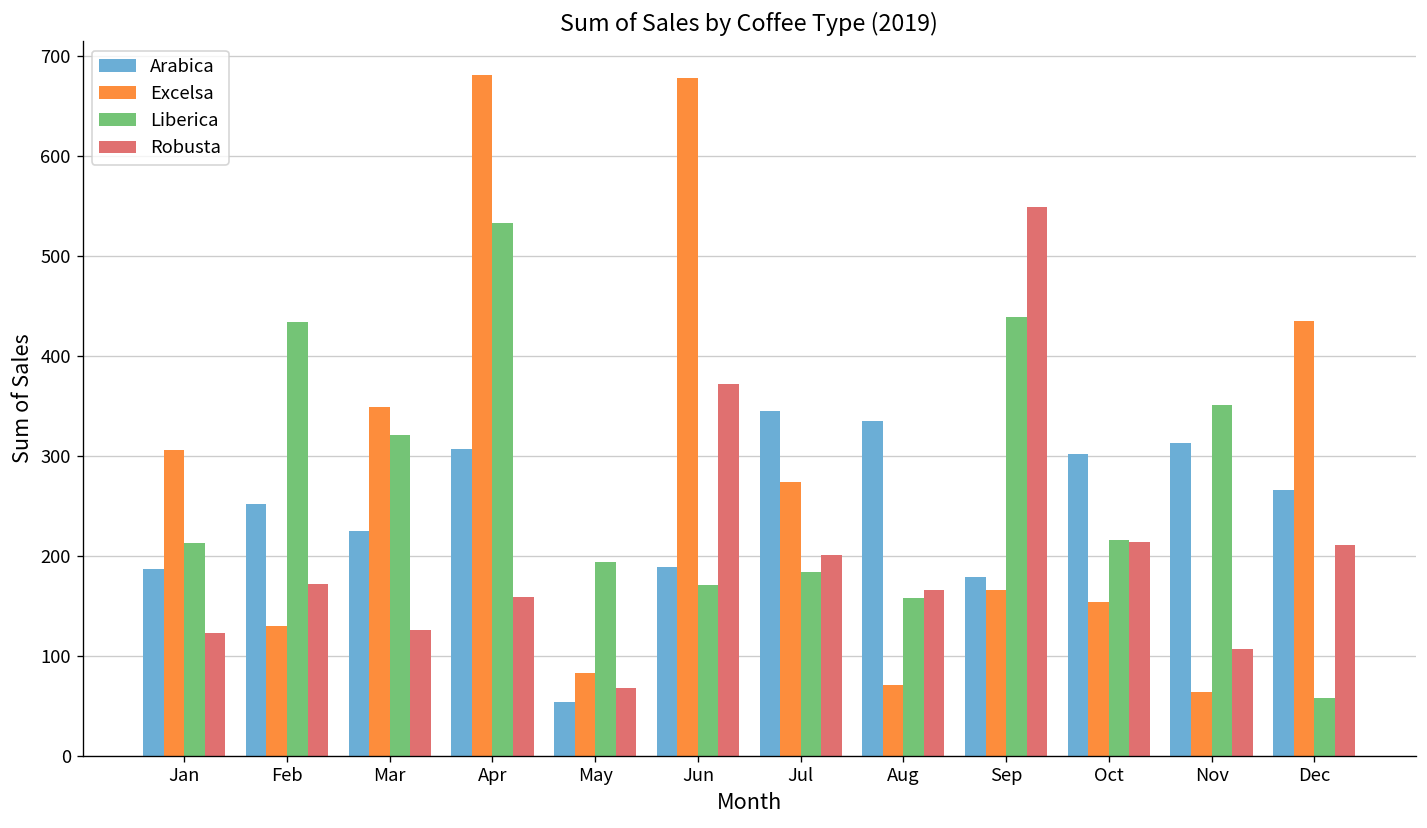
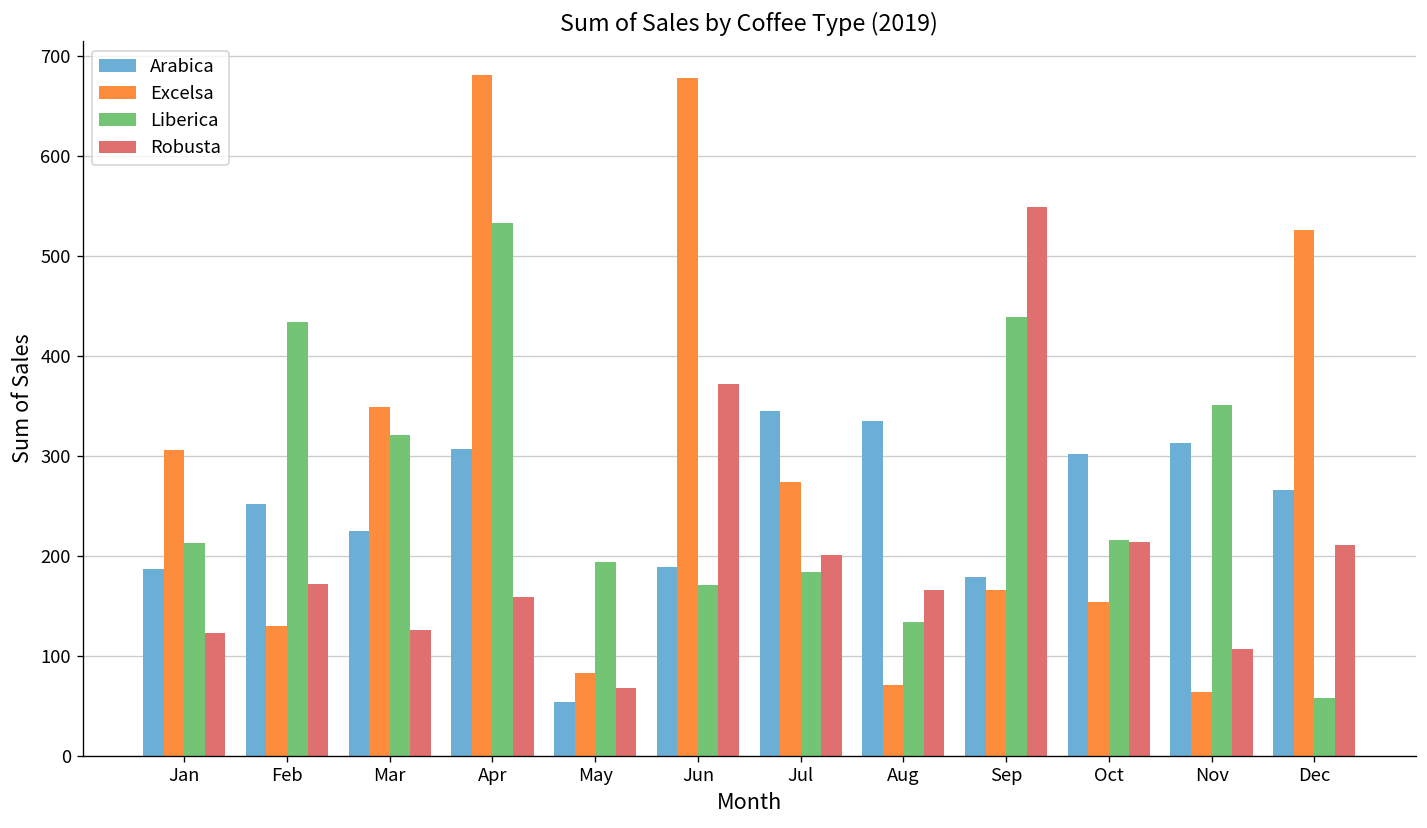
Liberica, Aug: 160 -> 130
Excelsa, Dec: 430 -> 530
